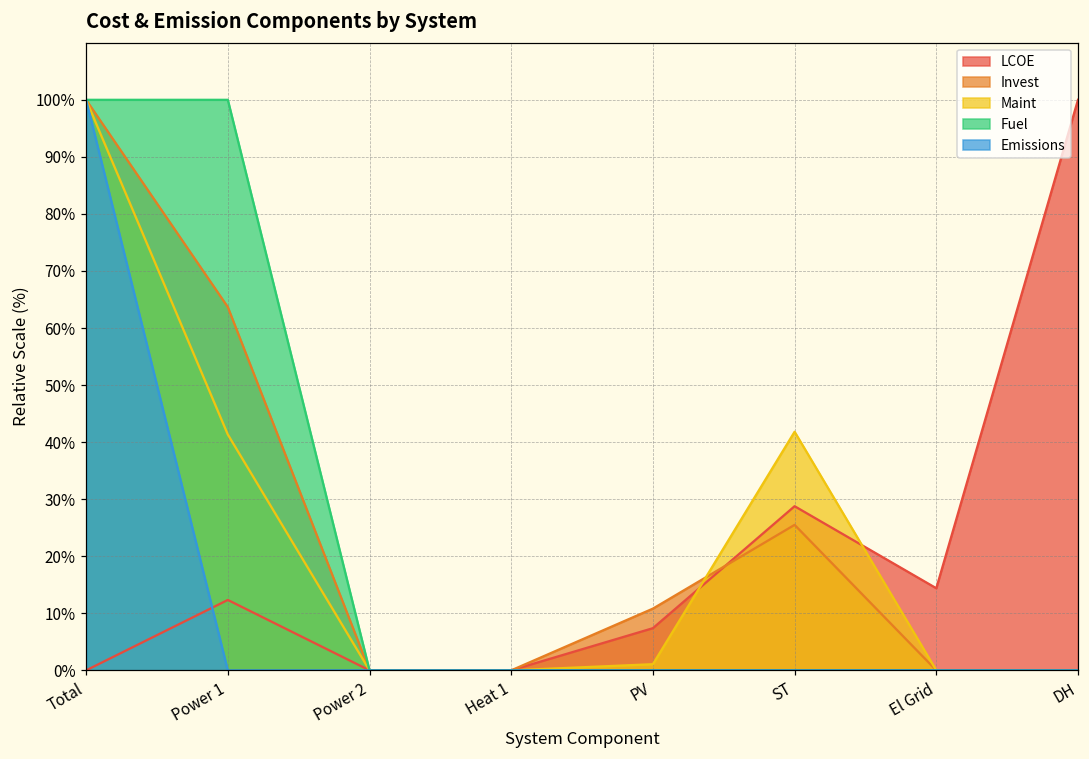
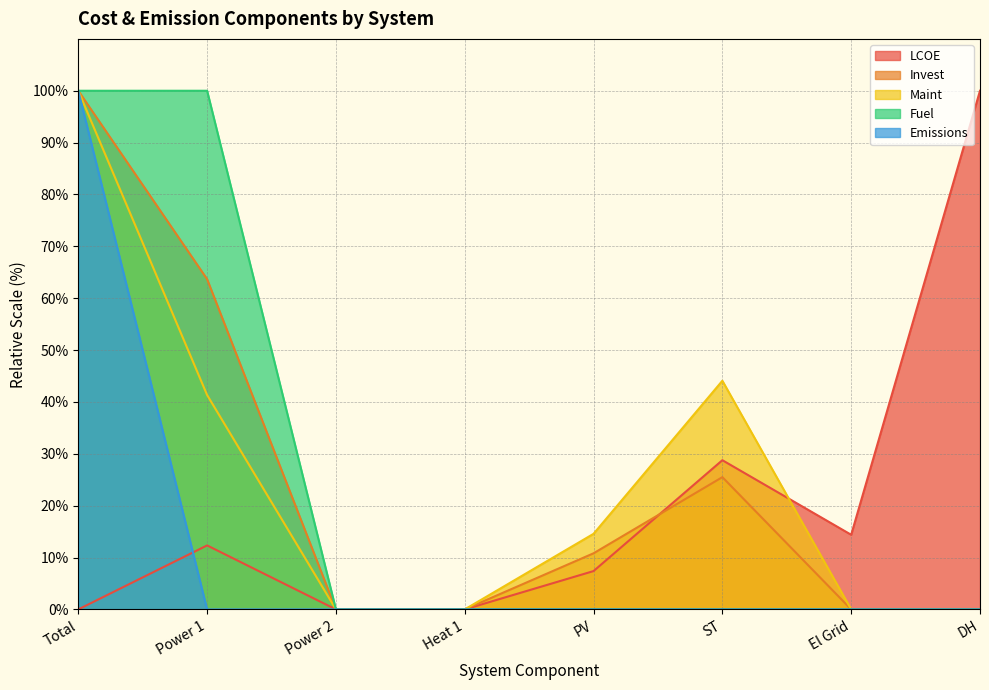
Maint, PV: 1% -> 15%
Maint, ST: 42% -> 44%
